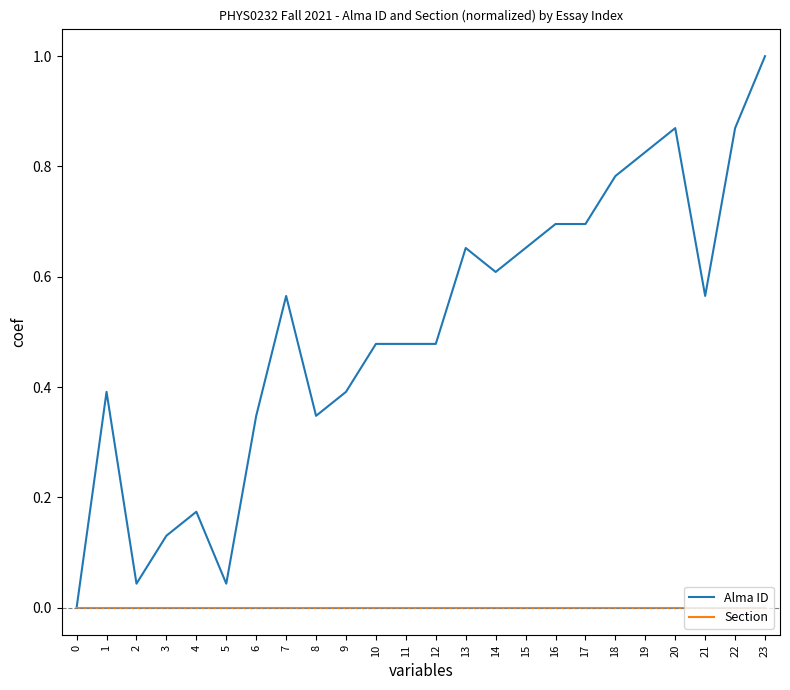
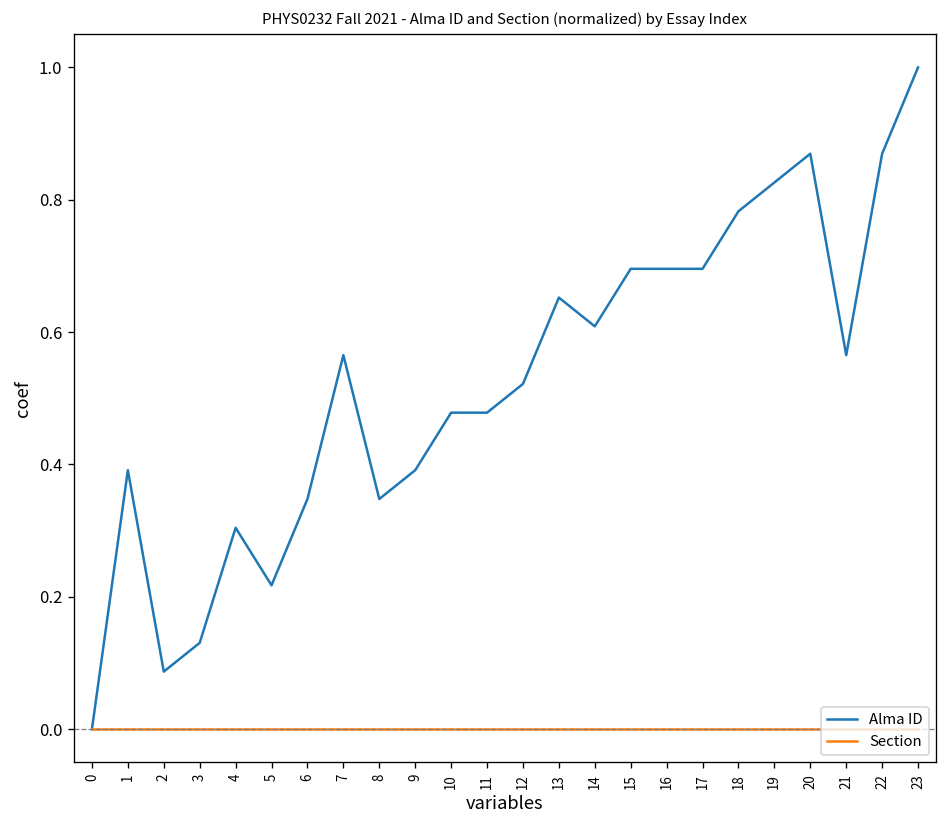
Alma ID, 2: 0.04 -> 0.09
Alma ID, 4: 0.17 -> 0.30
Alma ID, 5: 0.04 -> 0.22
Alma ID, 12: 0.48 -> 0.52
Alma ID, 15: 0.65 -> 0.70
